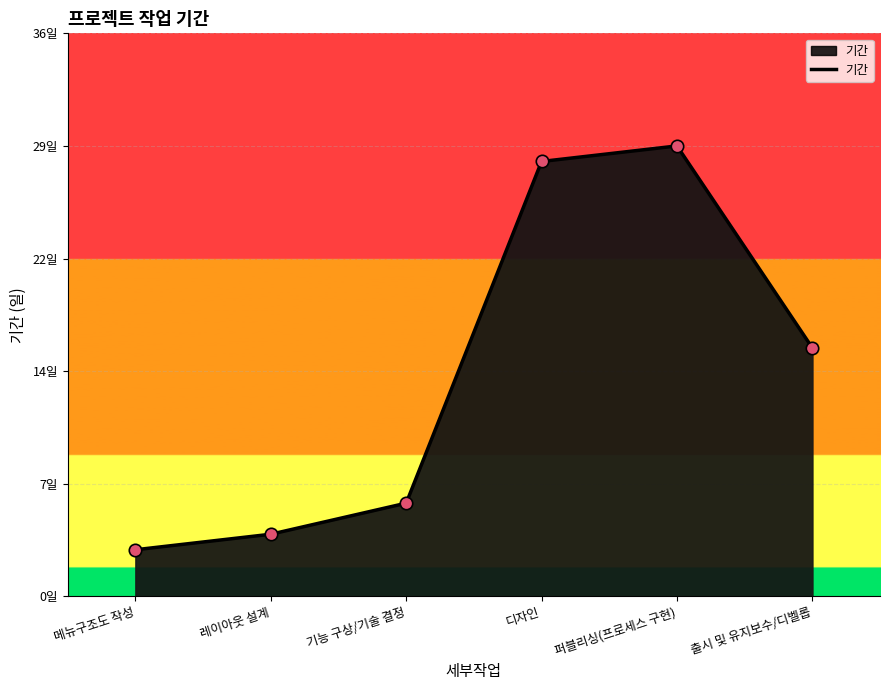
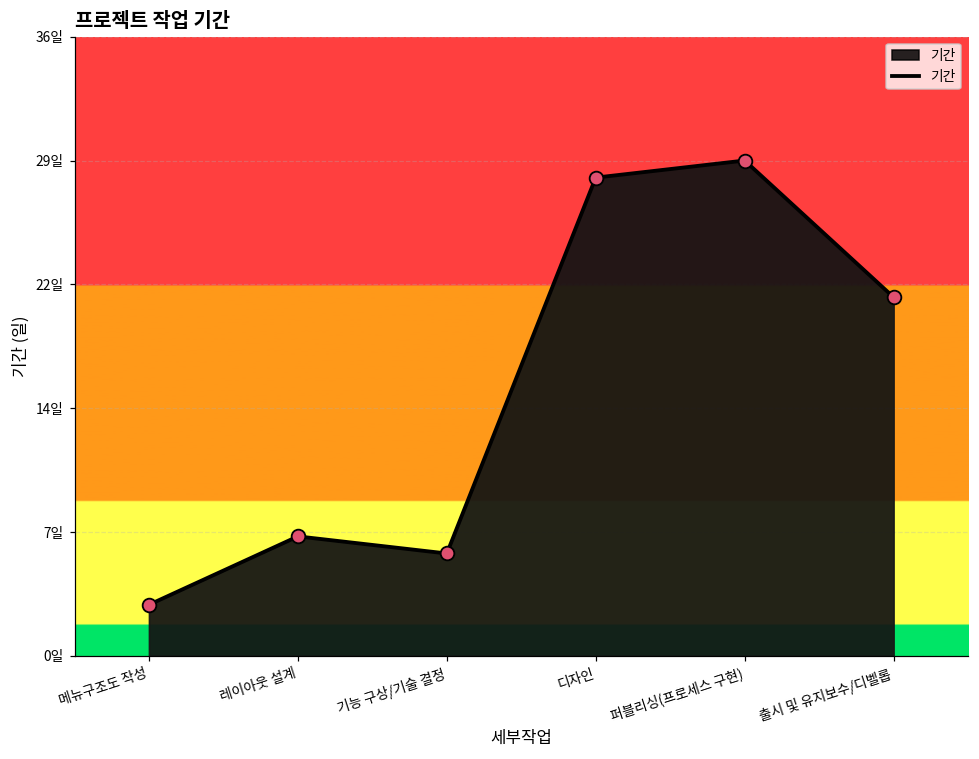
레이아웃 설계: 4일 -> 7일
출시 및 유지보수/디벨롭: 16일 -> 21일
